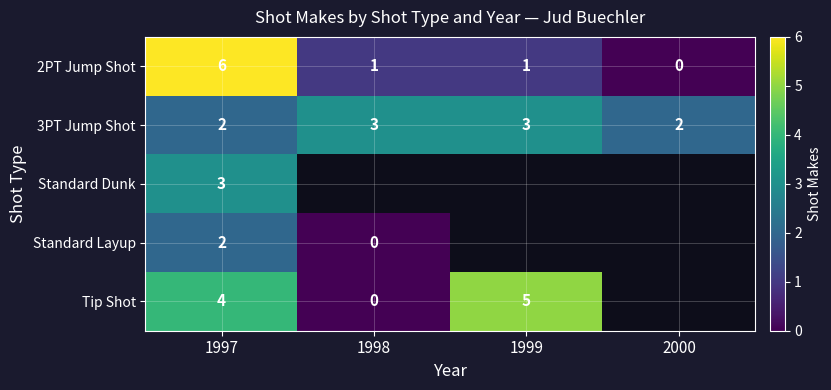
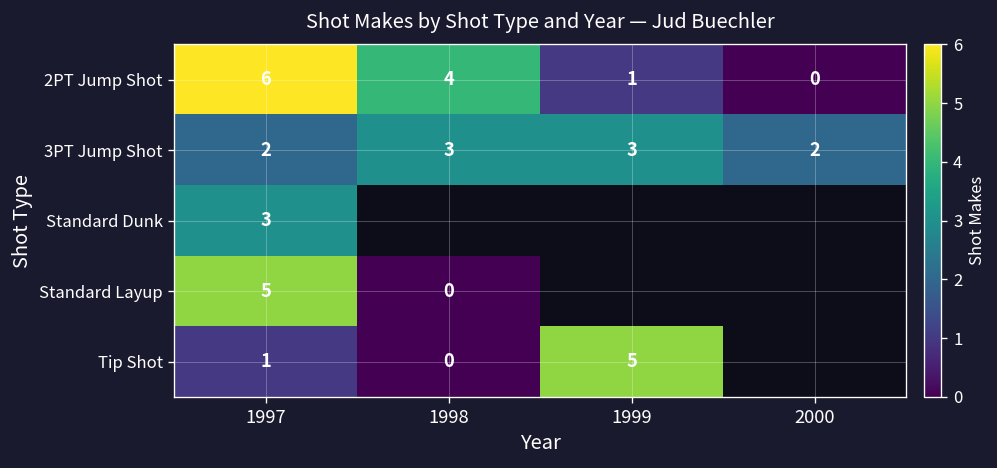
2PT Jump Shot, 1998: 1 -> 4
Standard Layup, 1997: 2 -> 5
Tip Shot, 1997: 4 -> 1
